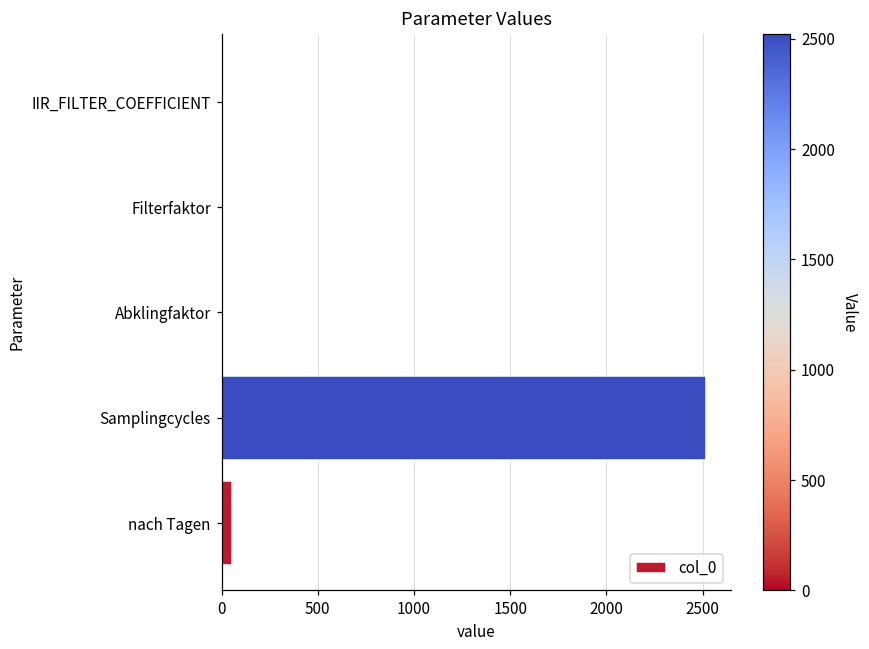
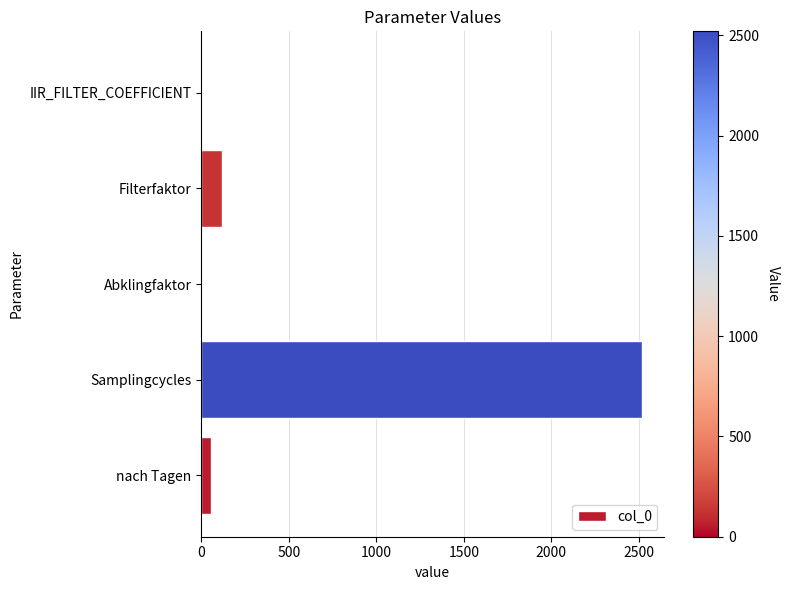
Filterfaktor: 0 -> 120
